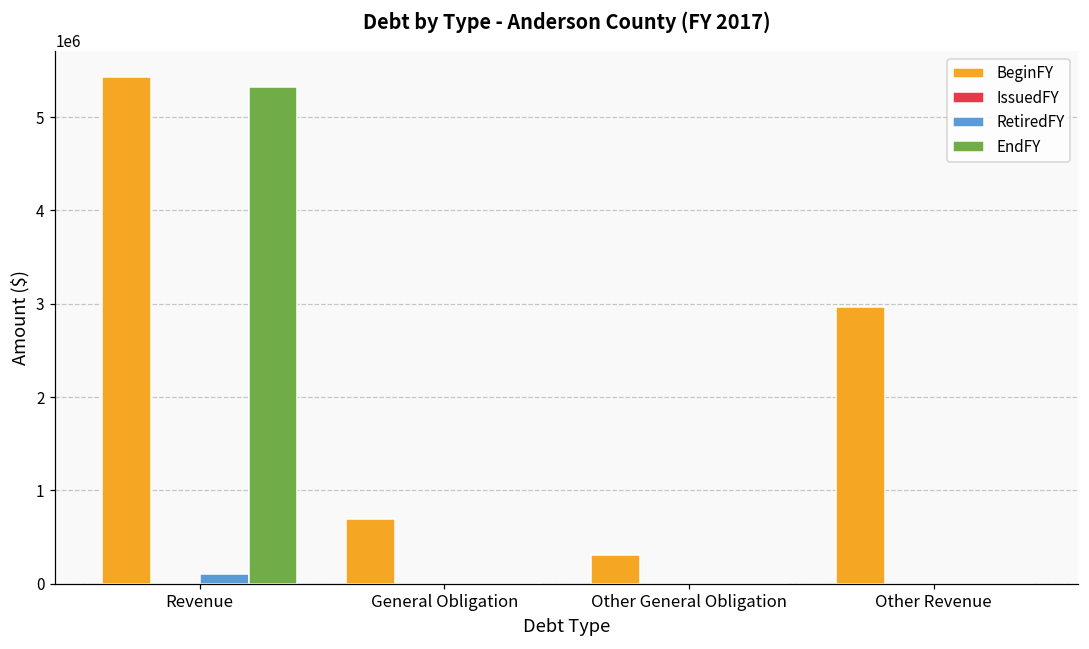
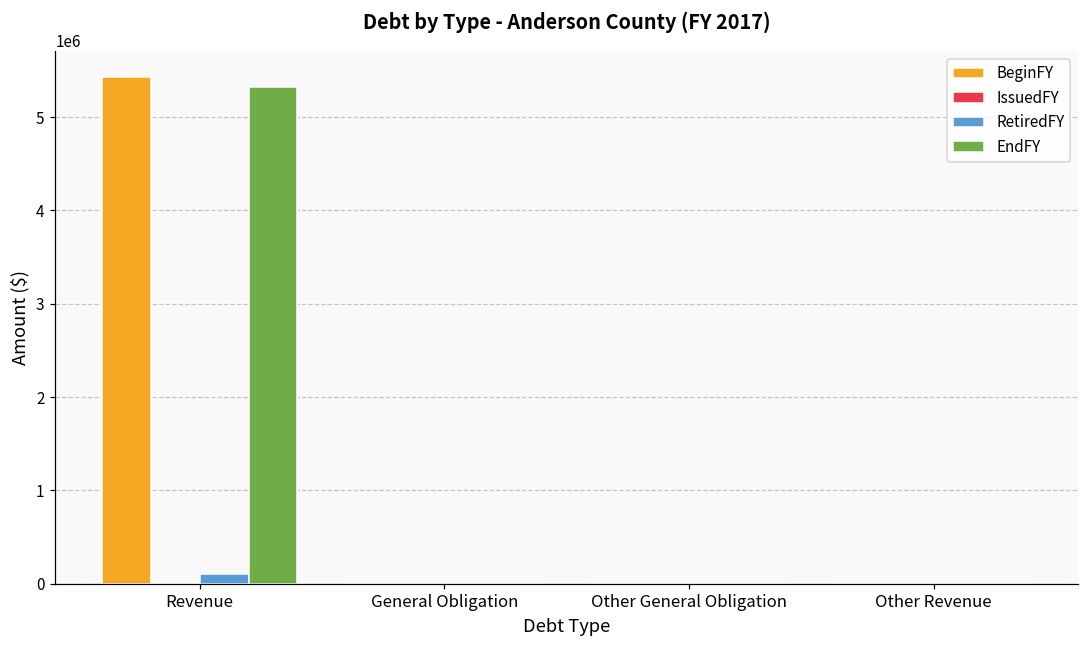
BeginFY, General Obligation: 700000 -> 0
BeginFY, Other General Obligation: 300000 -> 0
BeginFY, Other Revenue: 3000000 -> 0
